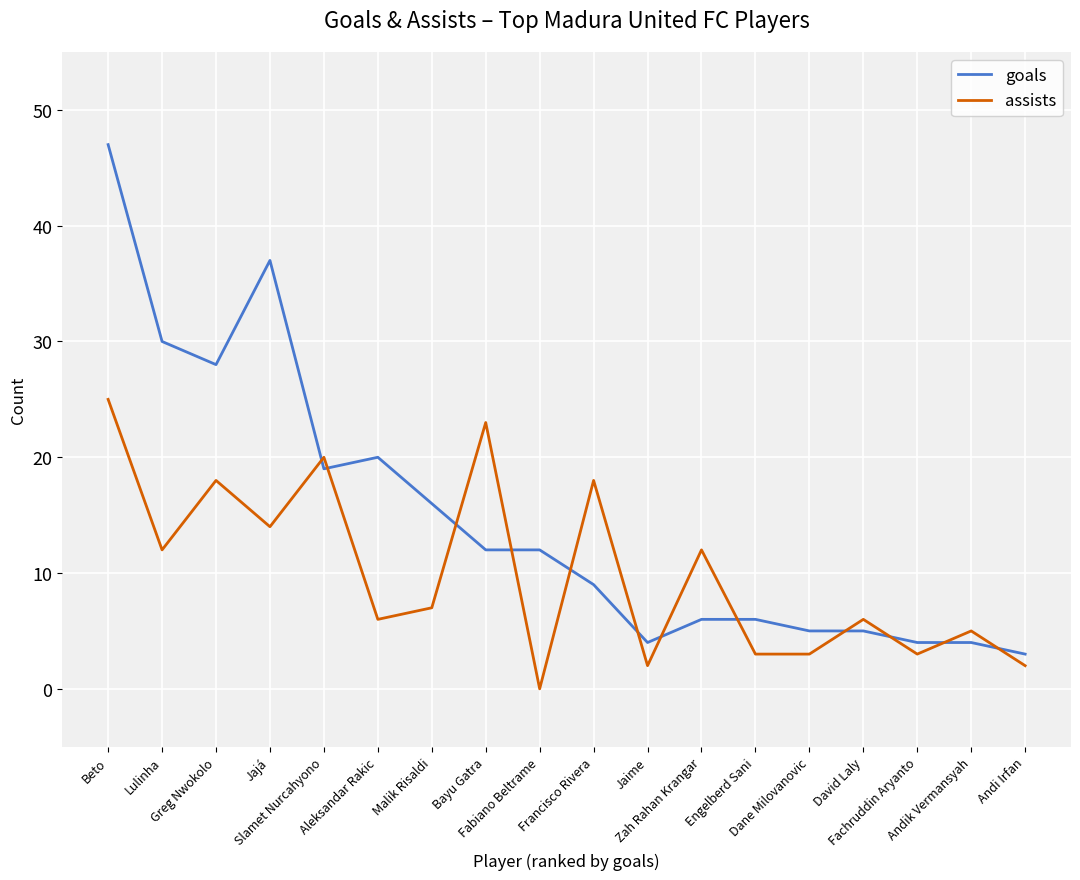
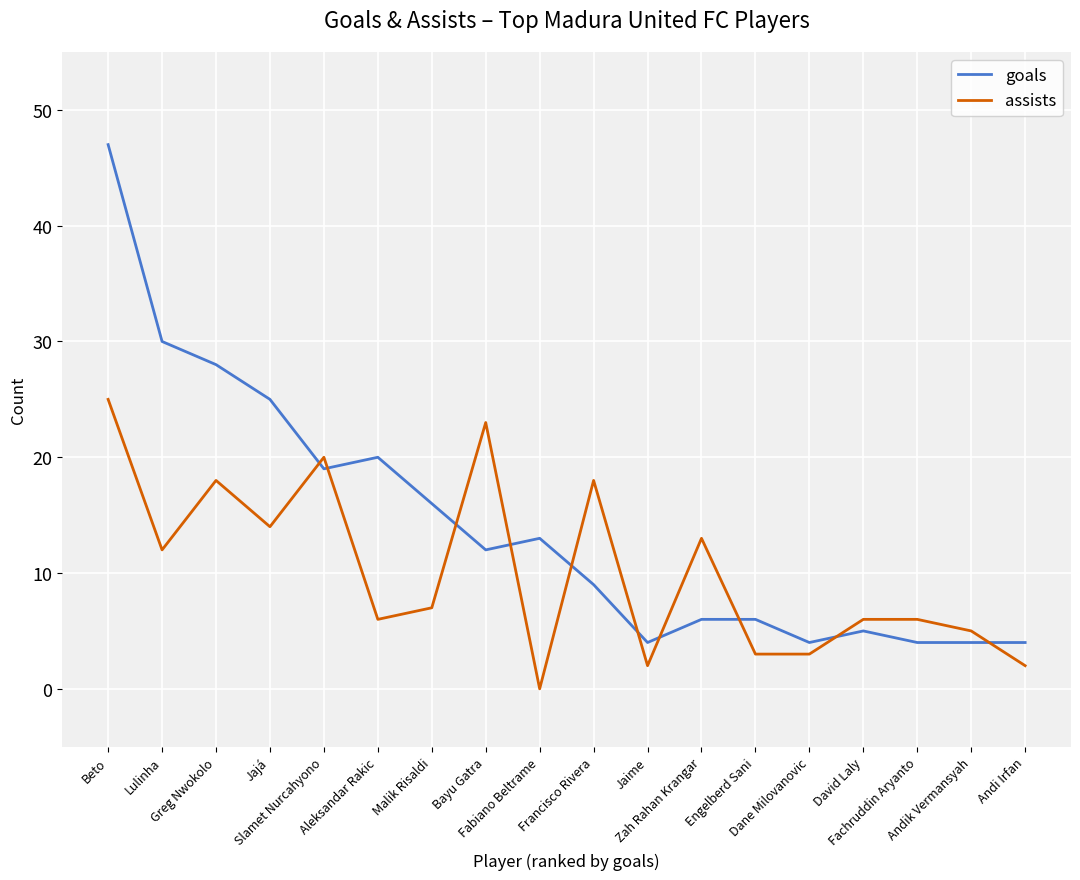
goals, Jajá: 37 -> 25
goals, Fabiano Beltrame: 12 -> 13
assists, Zah Rahan Krangar: 12 -> 13
goals, Dane Milovanovic: 5 -> 4
assists, Fachruddin Aryanto: 3 -> 6
goals, Andi Irfan: 3 -> 4
